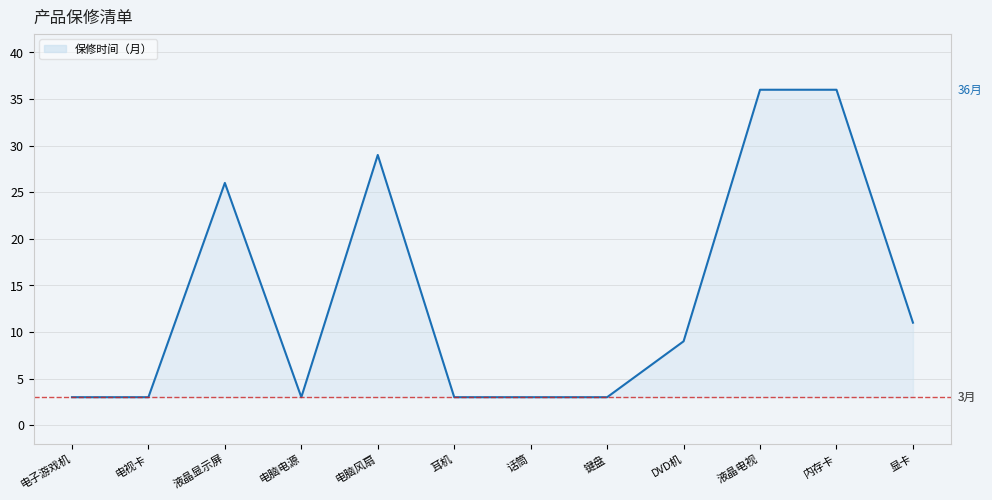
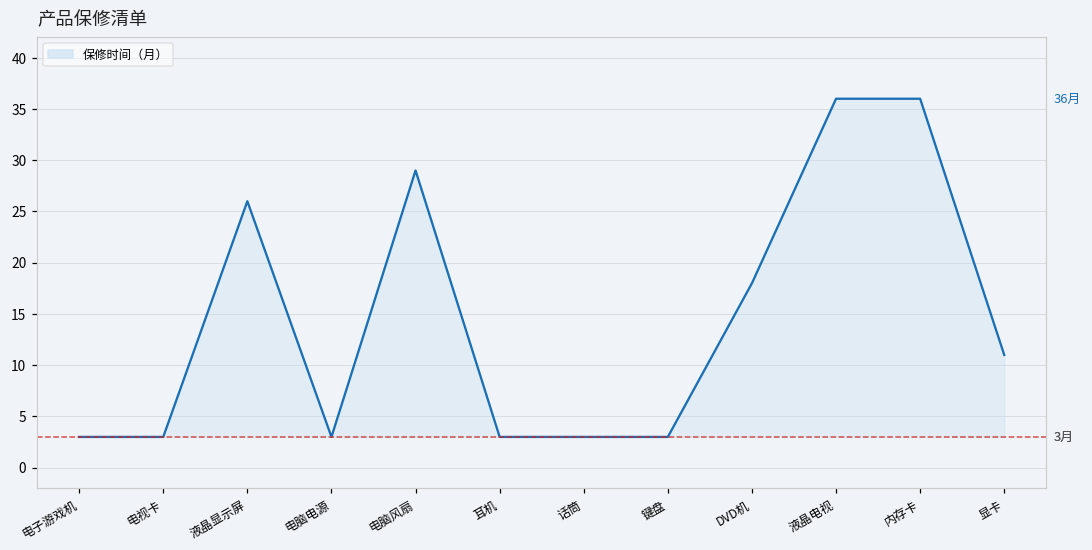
DVD机: 9 -> 18
